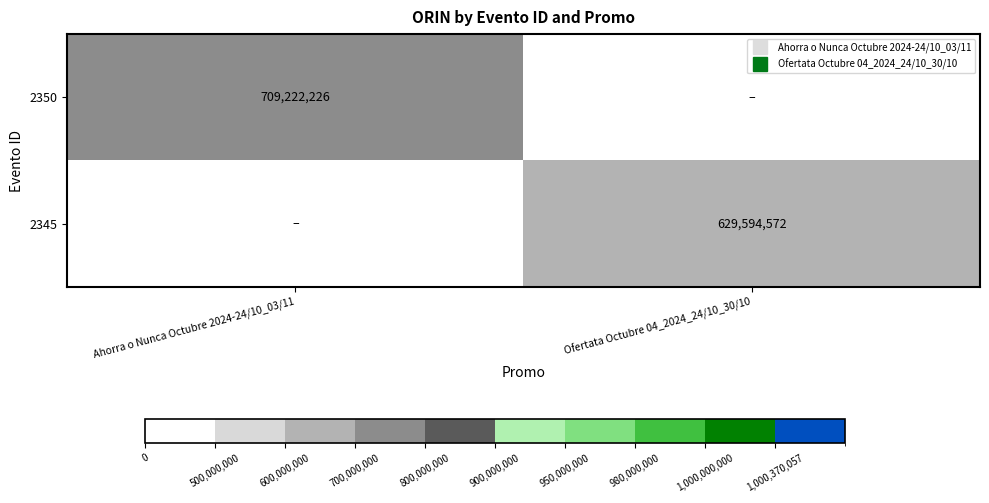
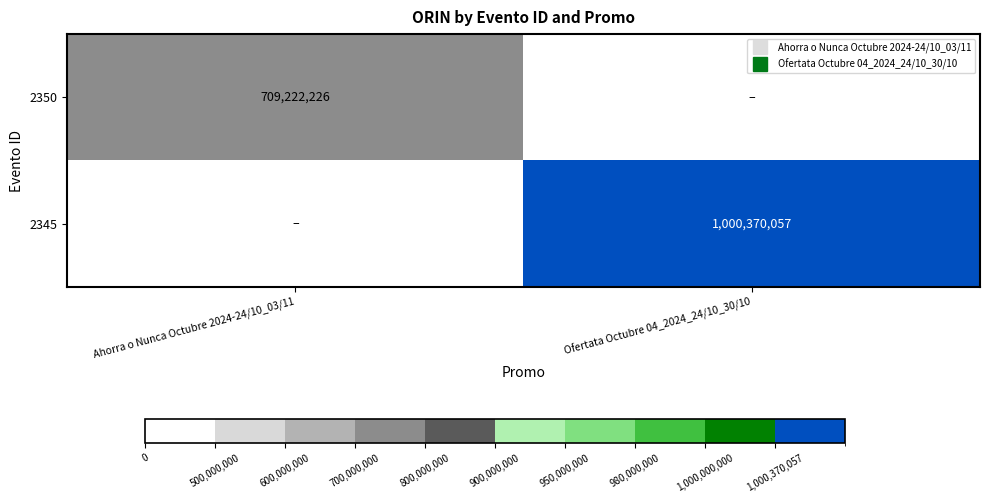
ORIN by Evento ID and Promo, 2345, Ofertata Octubre 04_2024_24/10_30/10: 629,594,572 -> 1,000,370,057
